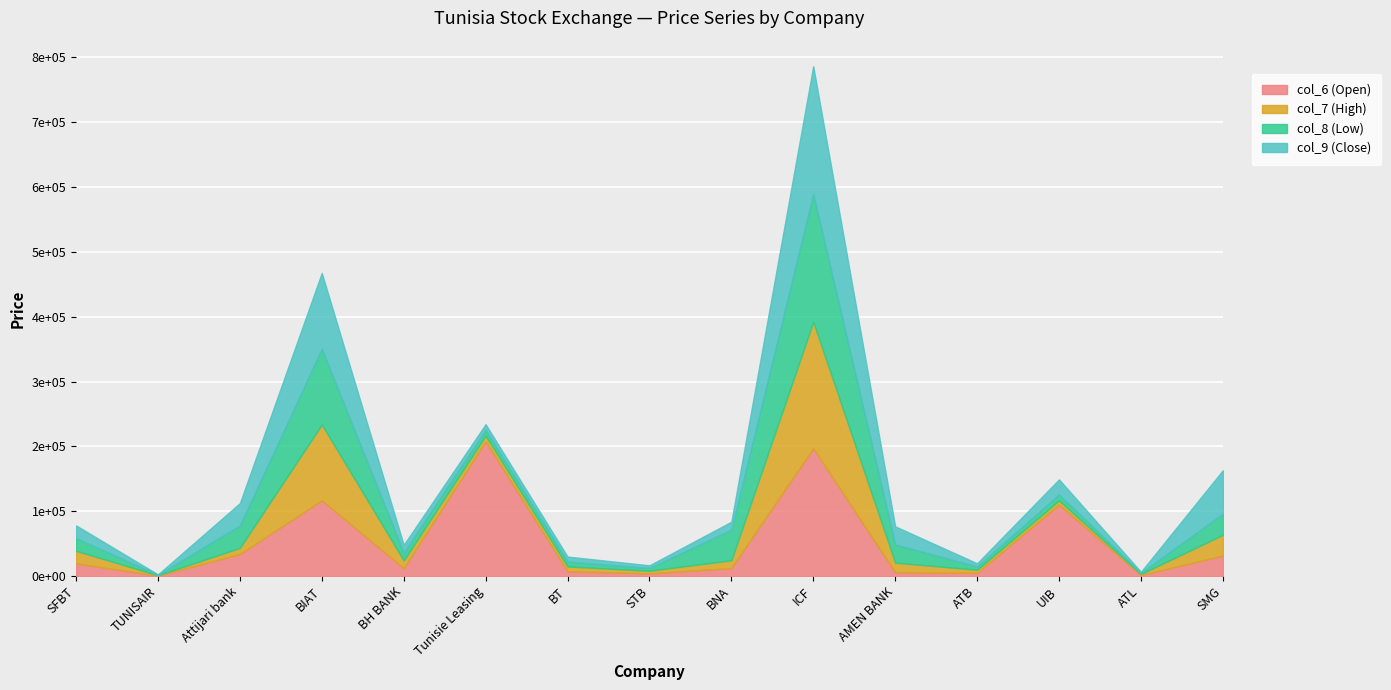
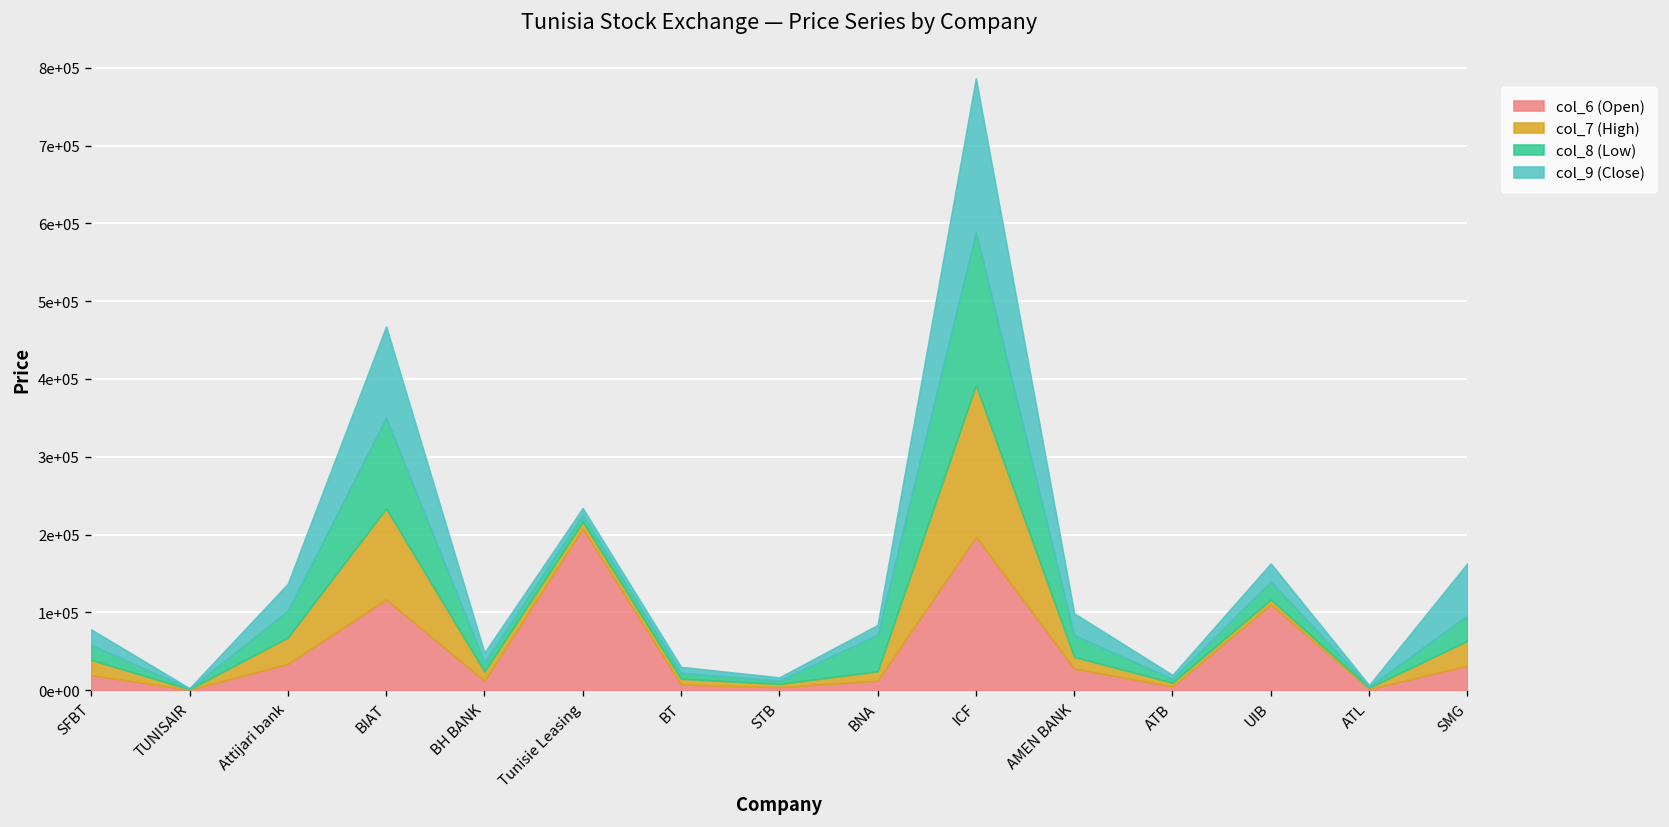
col_7 (High), Attijari bank: 10000 -> 30000
col_6 (Open), AMEN BANK: 10000 -> 30000
col_8 (Low), UIB: 10000 -> 20000
